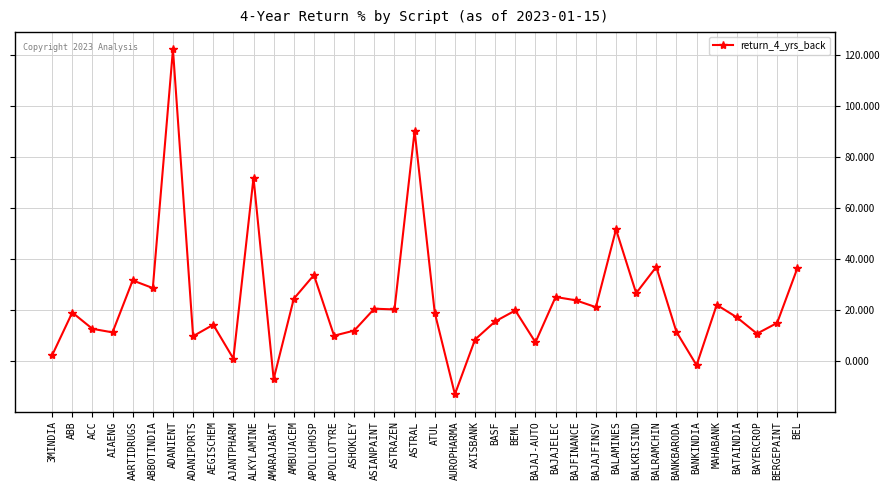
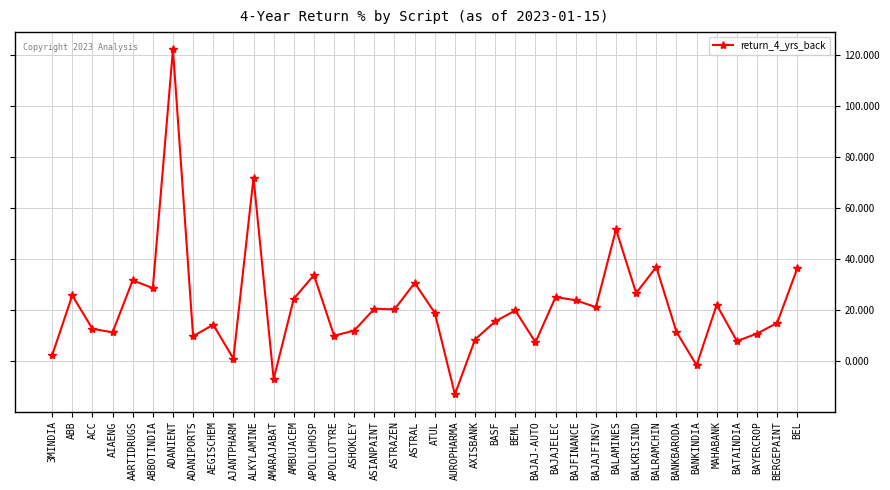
ABB: 19 -> 26
ASTRAL: 90 -> 31
BATAINDIA: 17 -> 8
